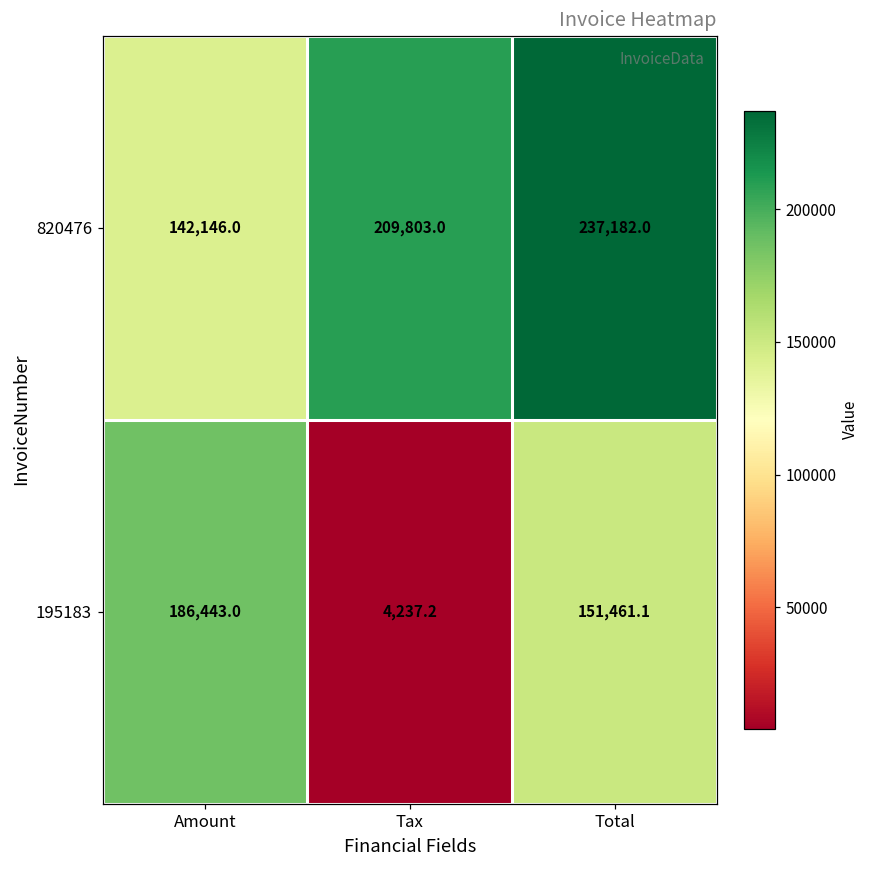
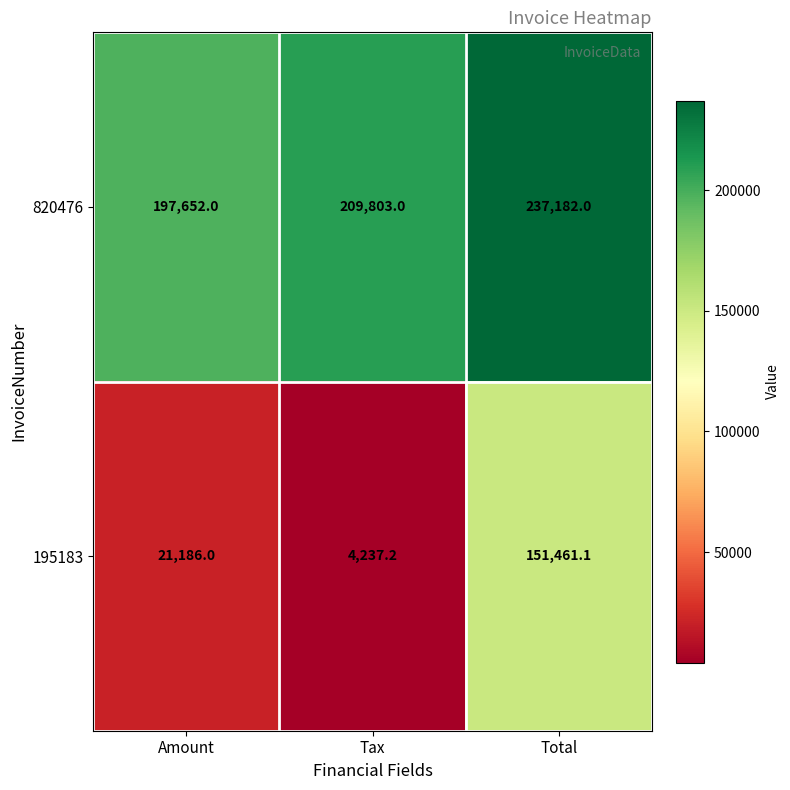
820476, Amount: 142,146.0 -> 197,652.0
195183, Amount: 186,443.0 -> 21,186.0
